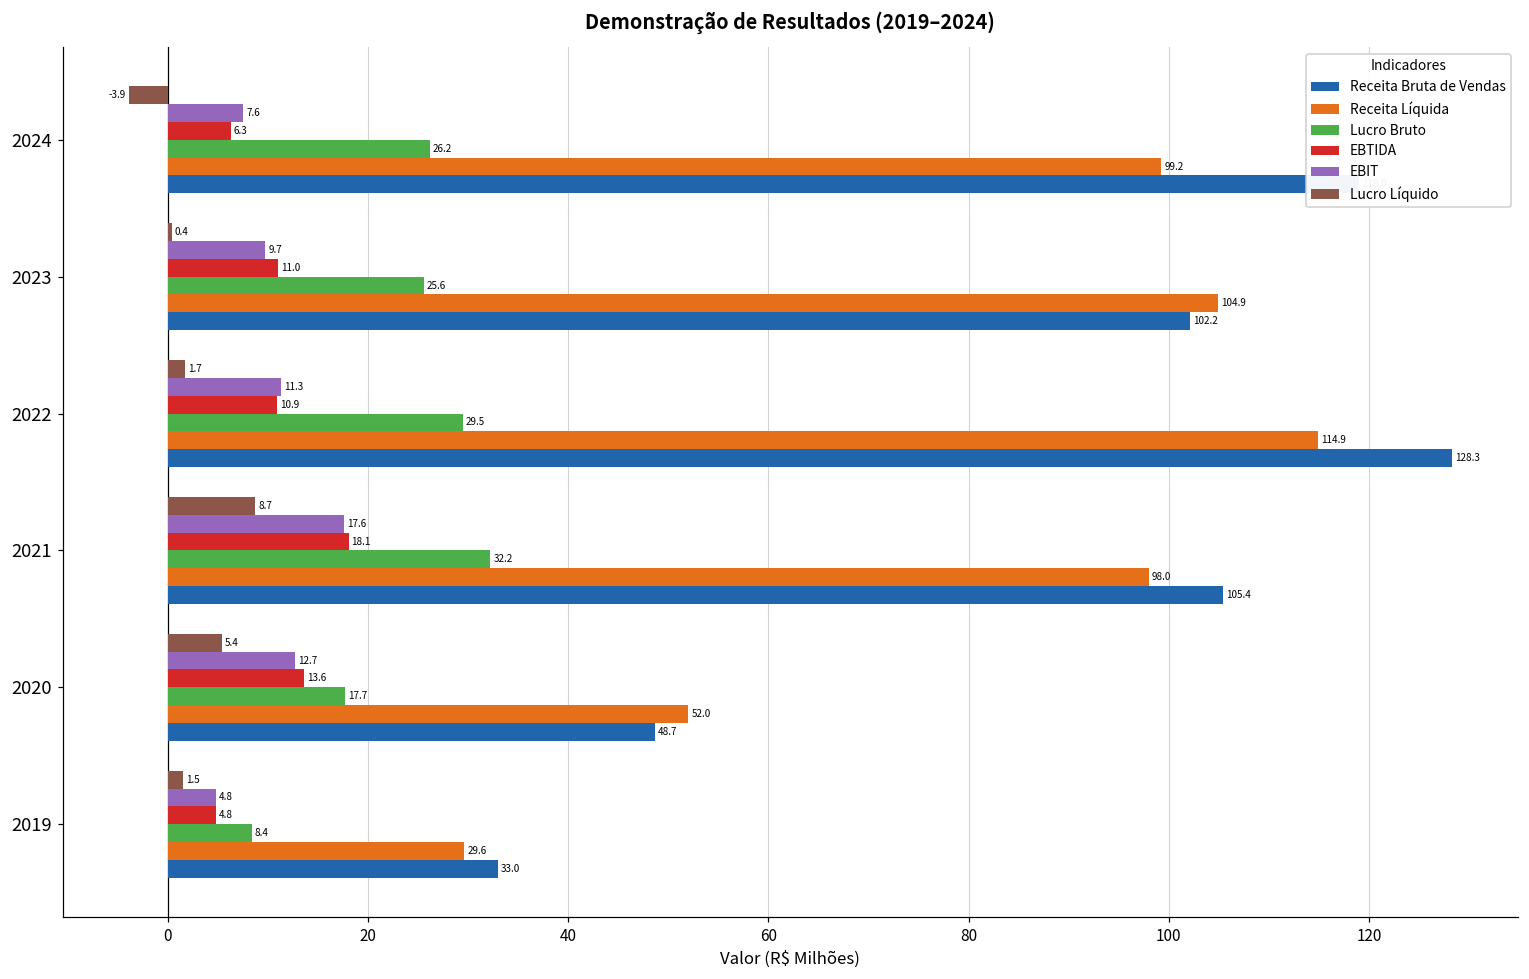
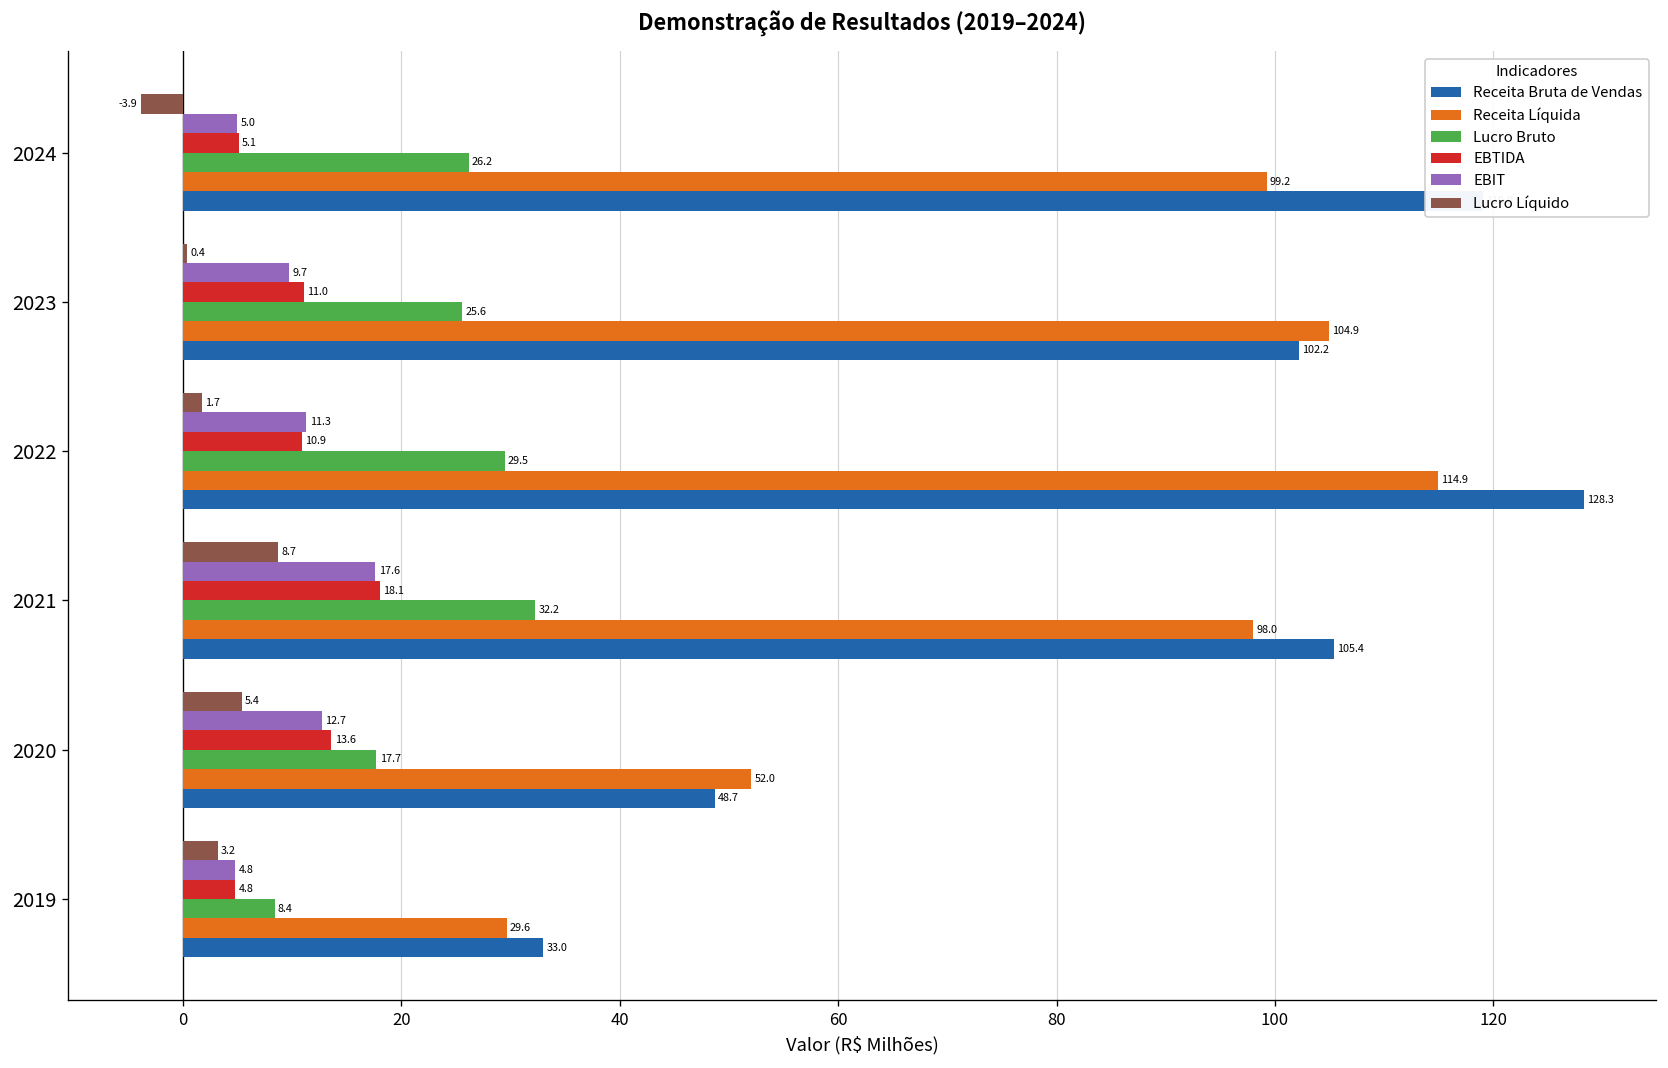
EBIT, 2024: 7.6 -> 5.0
EBTIDA, 2024: 6.3 -> 5.1
Lucro Líquido, 2019: 1.5 -> 3.2
